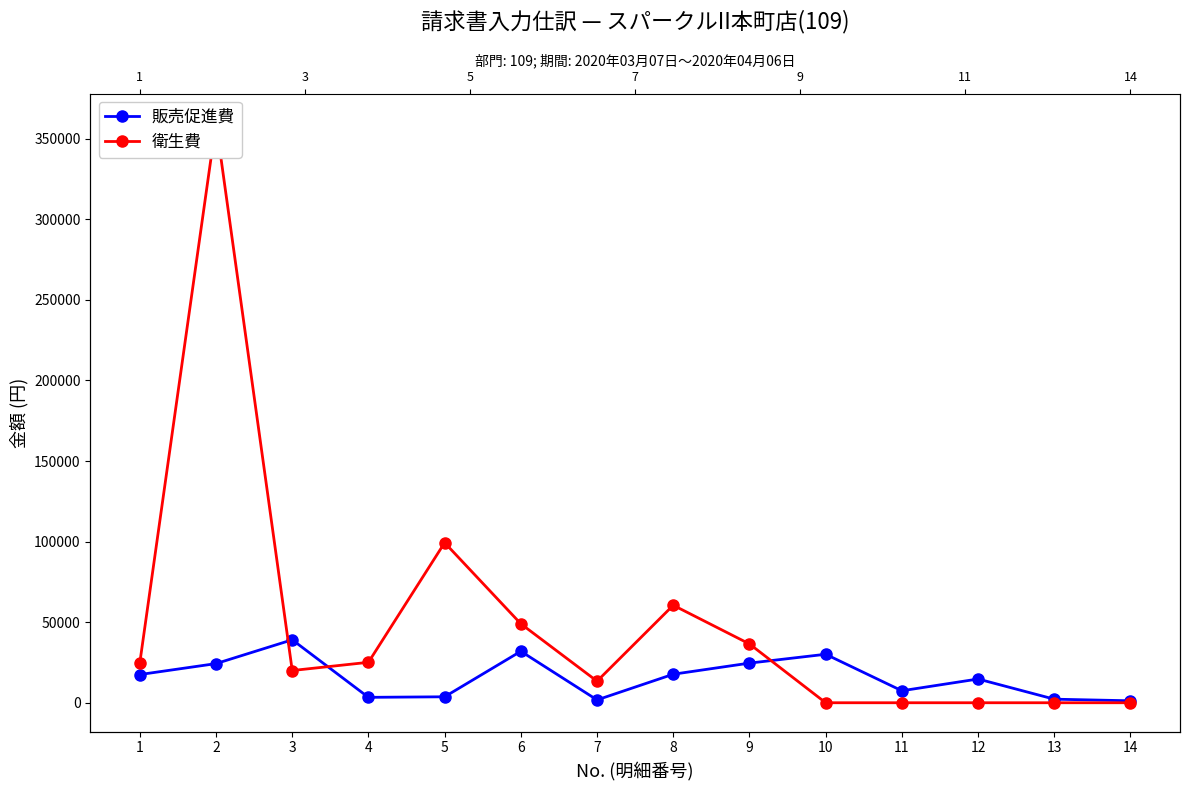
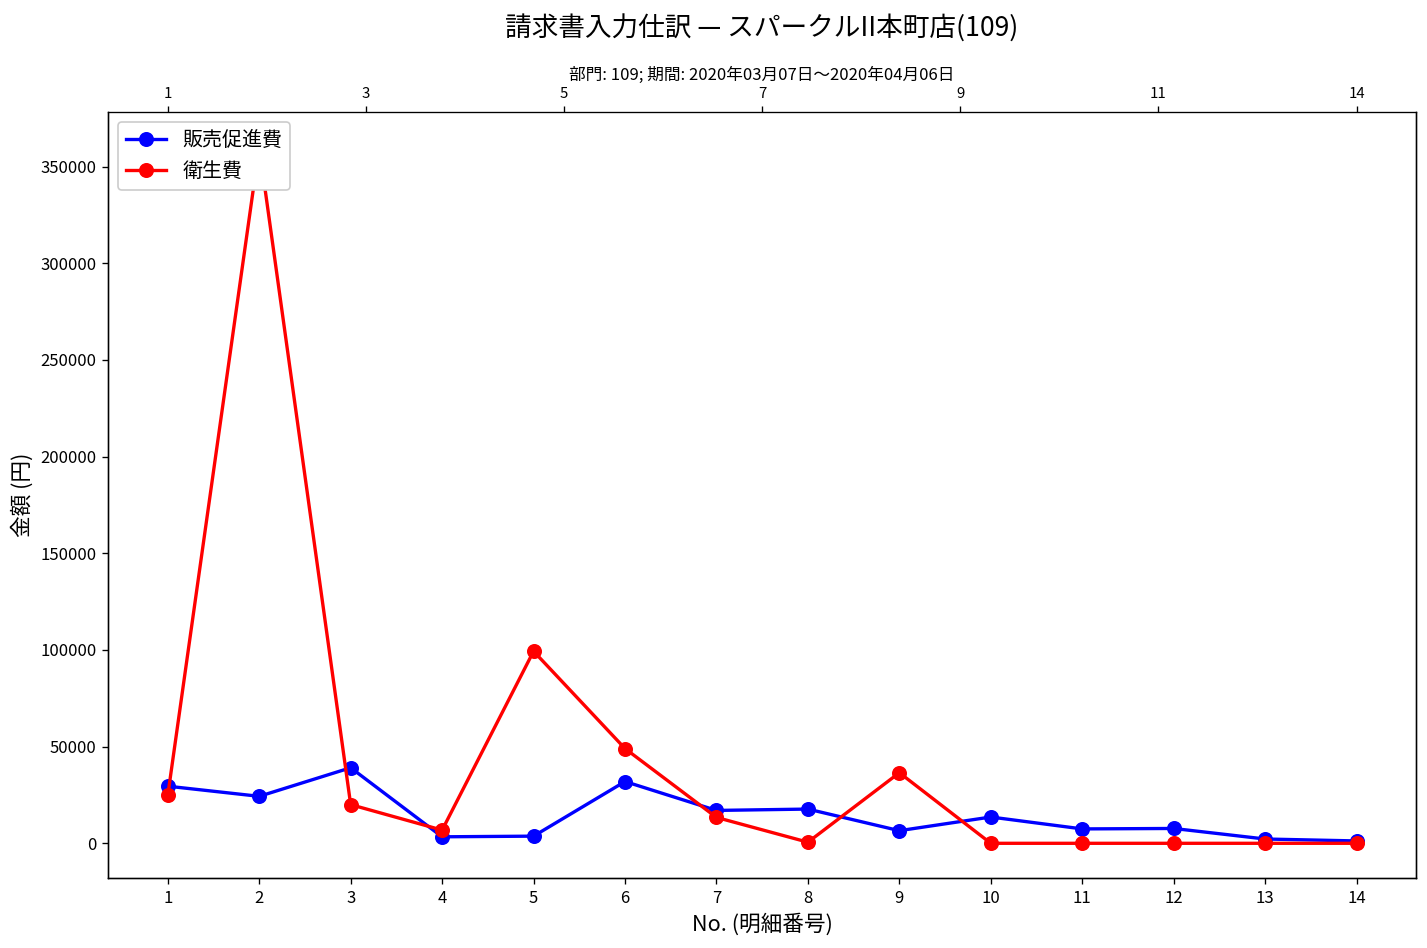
販売促進費, 1: 18000 -> 30000
衛生費, 4: 25000 -> 7000
販売促進費, 7: 2000 -> 17000
衛生費, 8: 61000 -> 1000
販売促進費, 9: 25000 -> 7000
販売促進費, 10: 30000 -> 14000
販売促進費, 12: 15000 -> 8000
